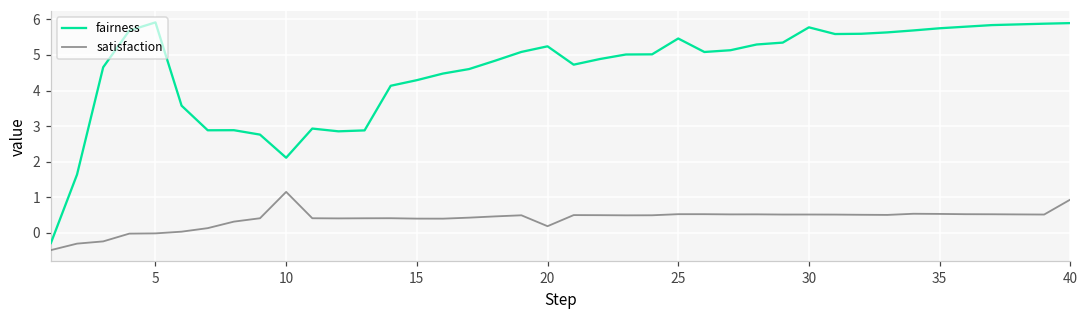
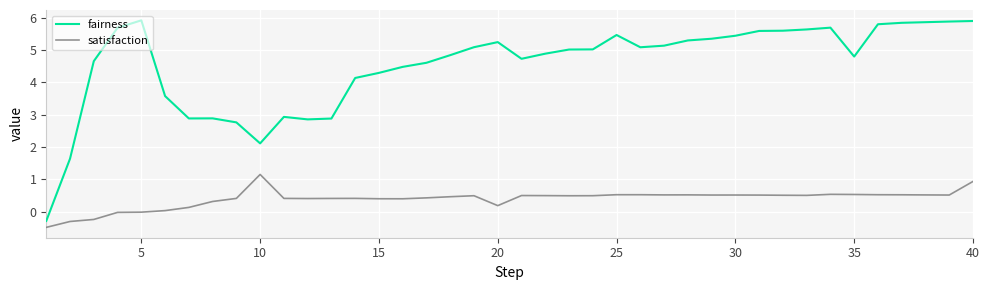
fairness, 30: 5.8 -> 5.4
fairness, 35: 5.7 -> 4.8
